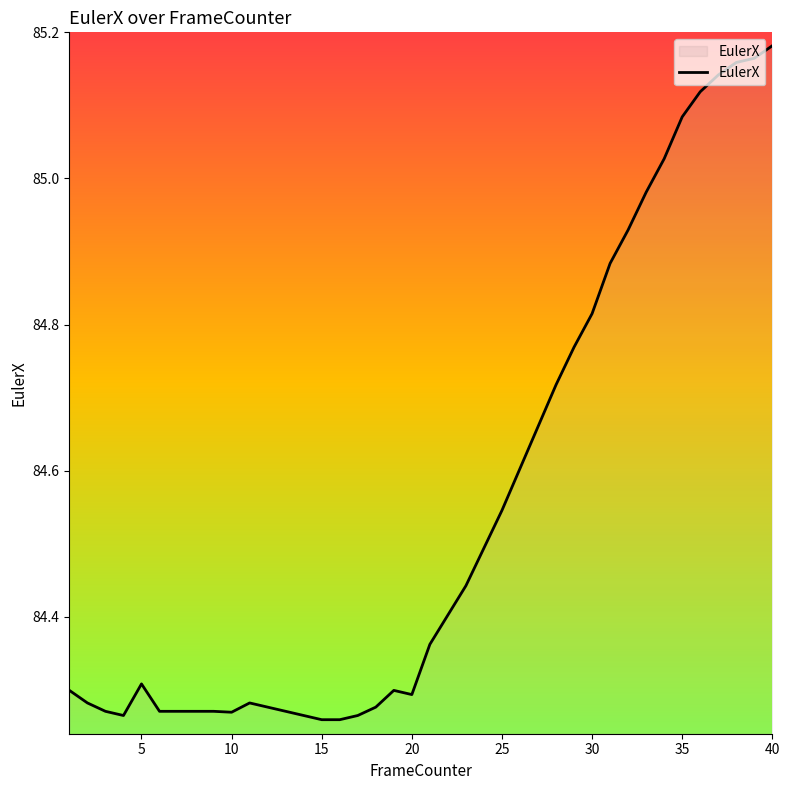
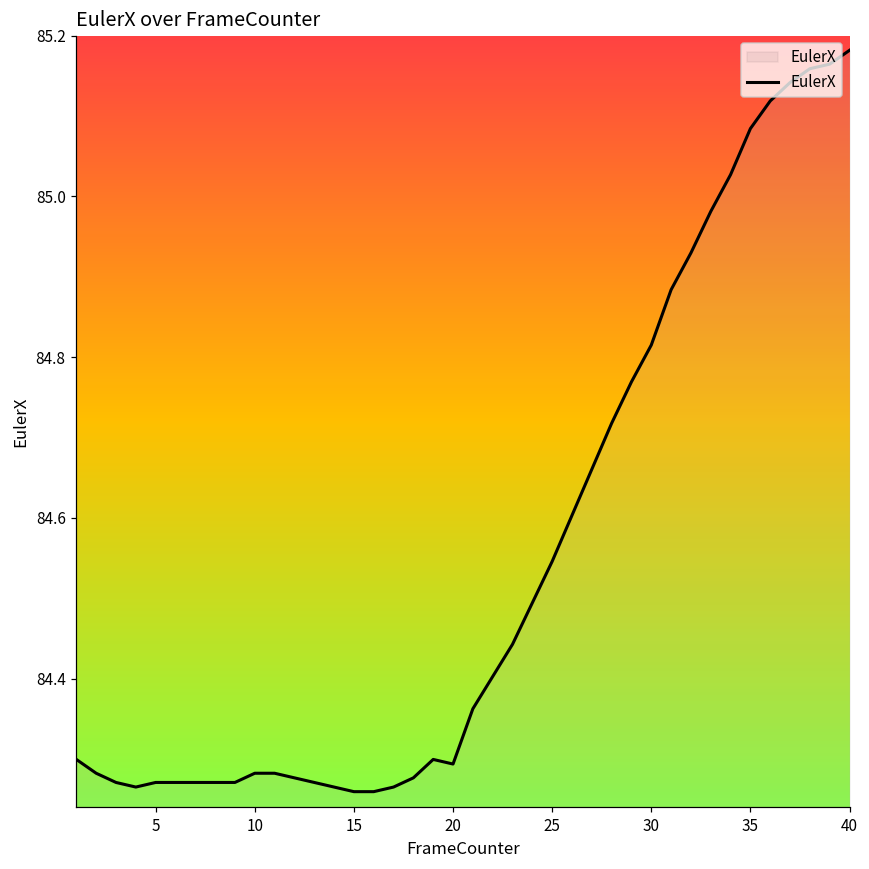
5: 84.31 -> 84.27
10: 84.27 -> 84.28
